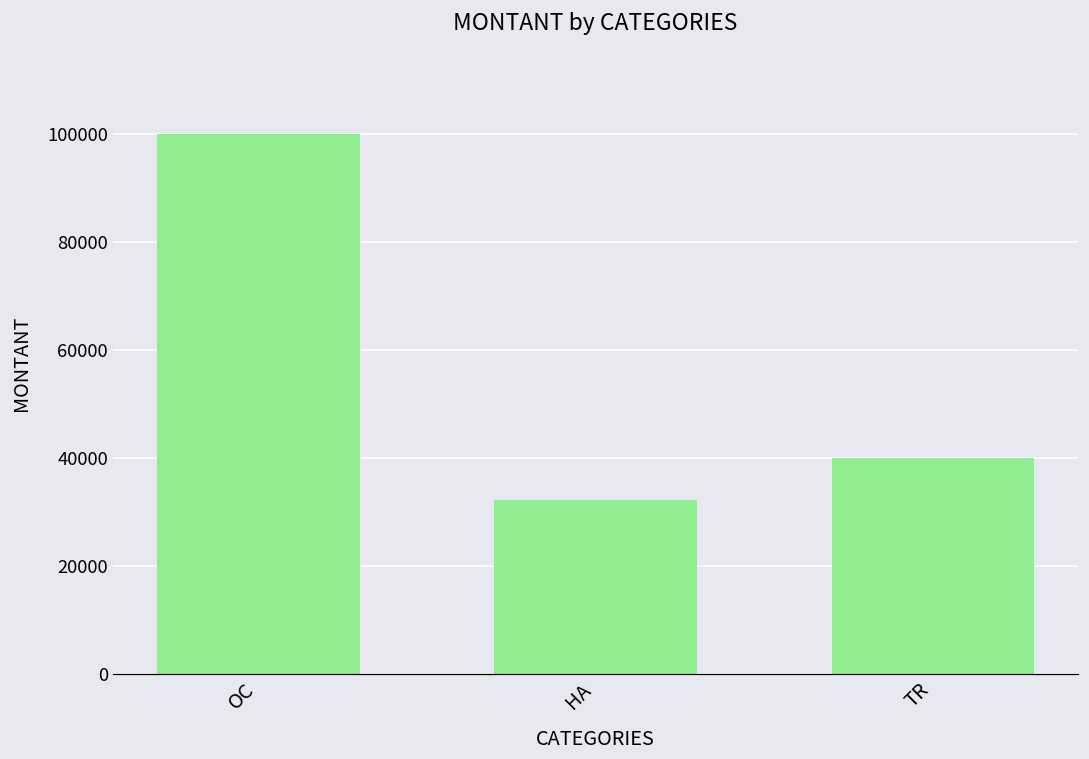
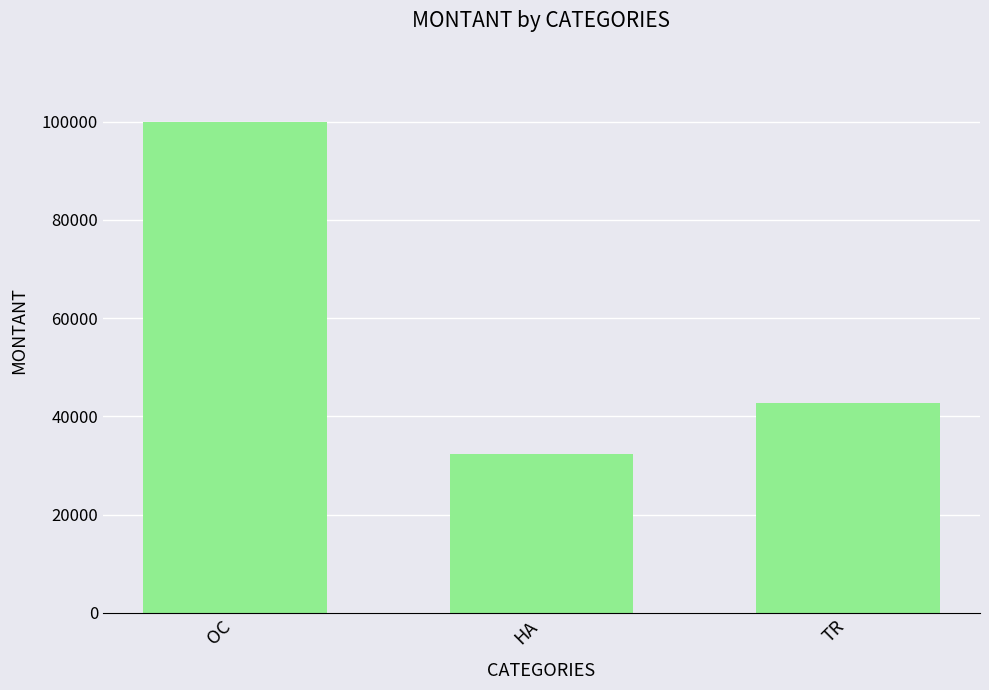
TR: 40000 -> 43000
